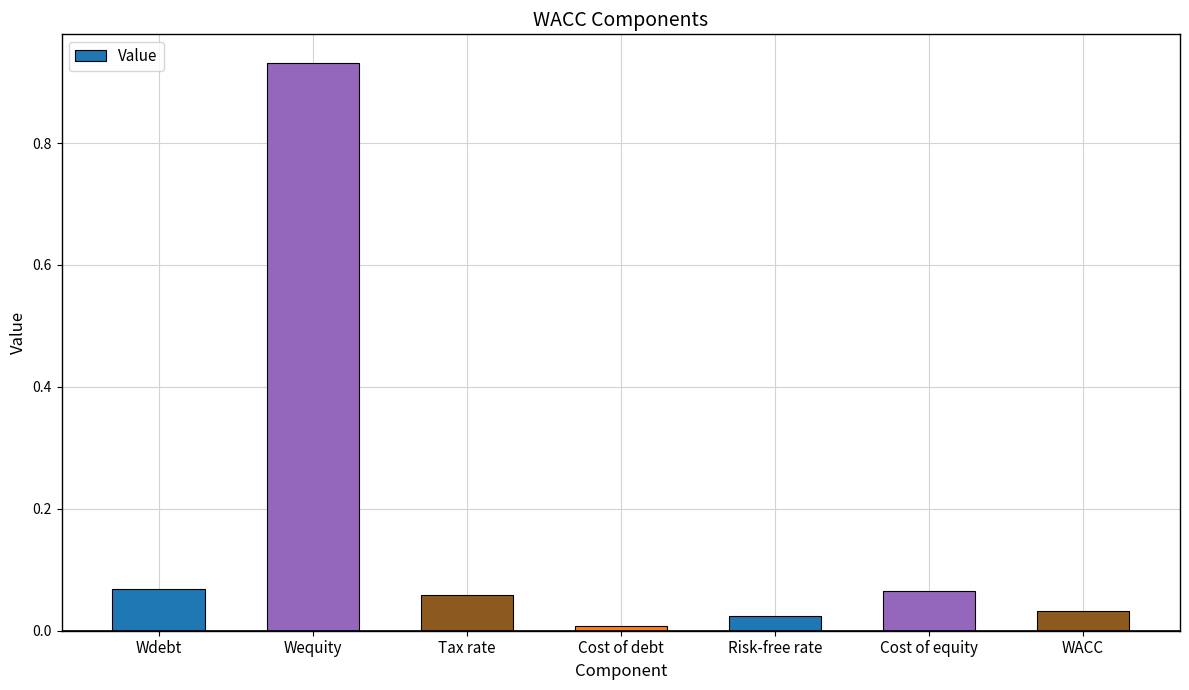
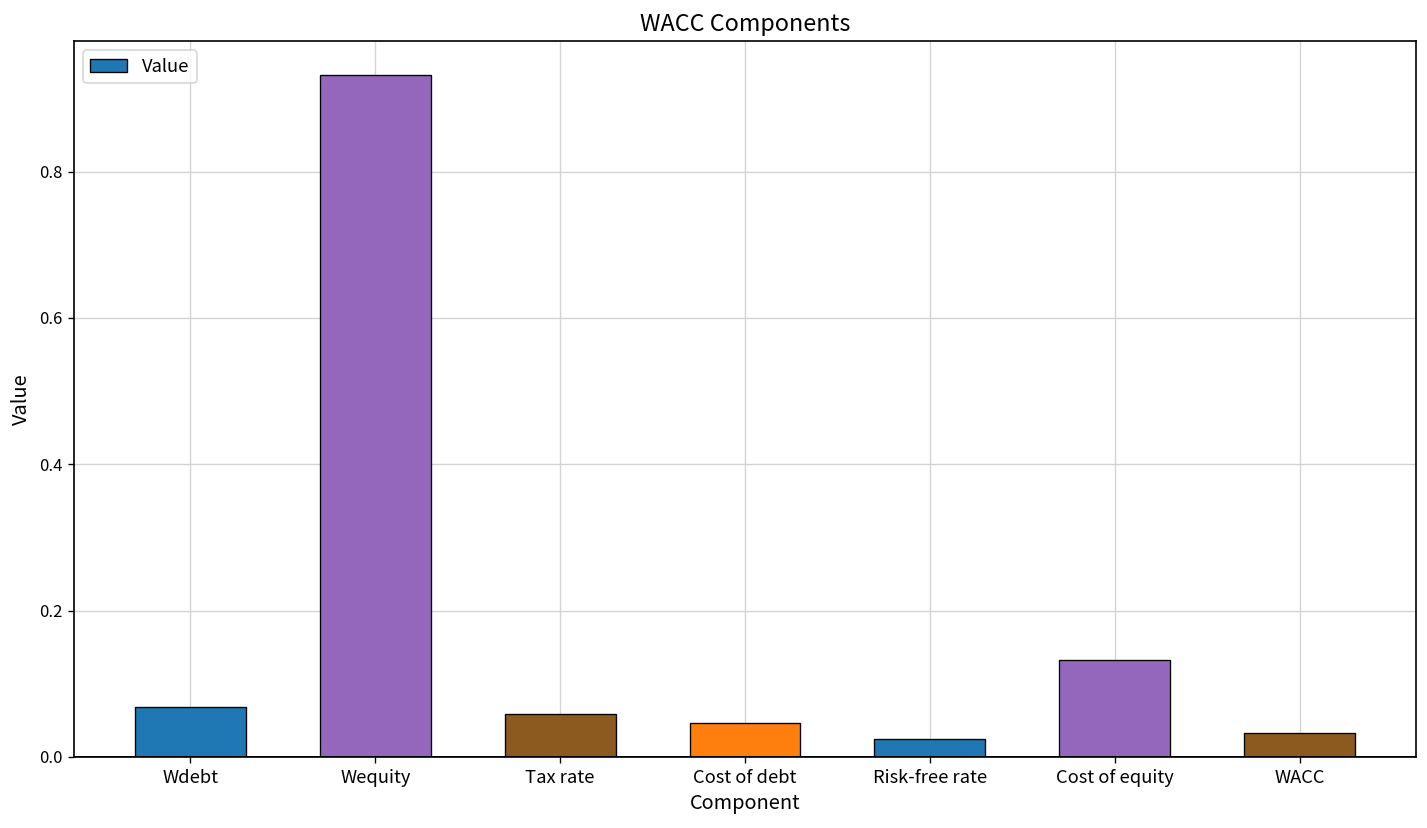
Cost of debt: 0.01 -> 0.05
Cost of equity: 0.07 -> 0.13
